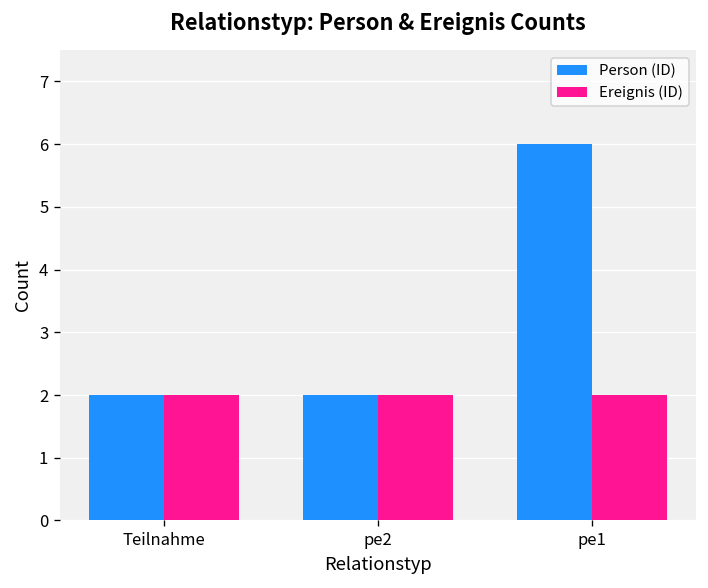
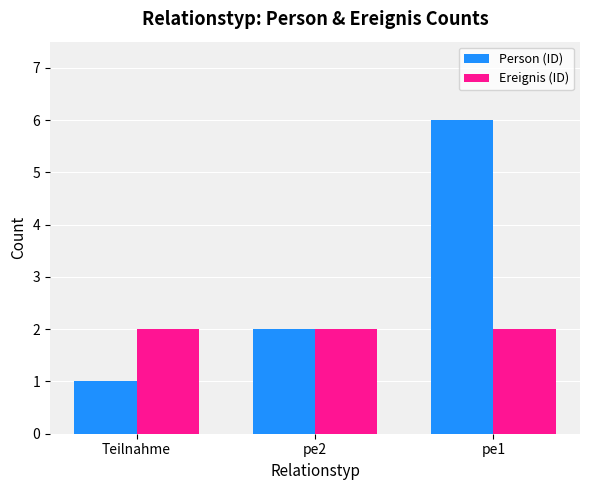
Person (ID), Teilnahme: 2 -> 1
